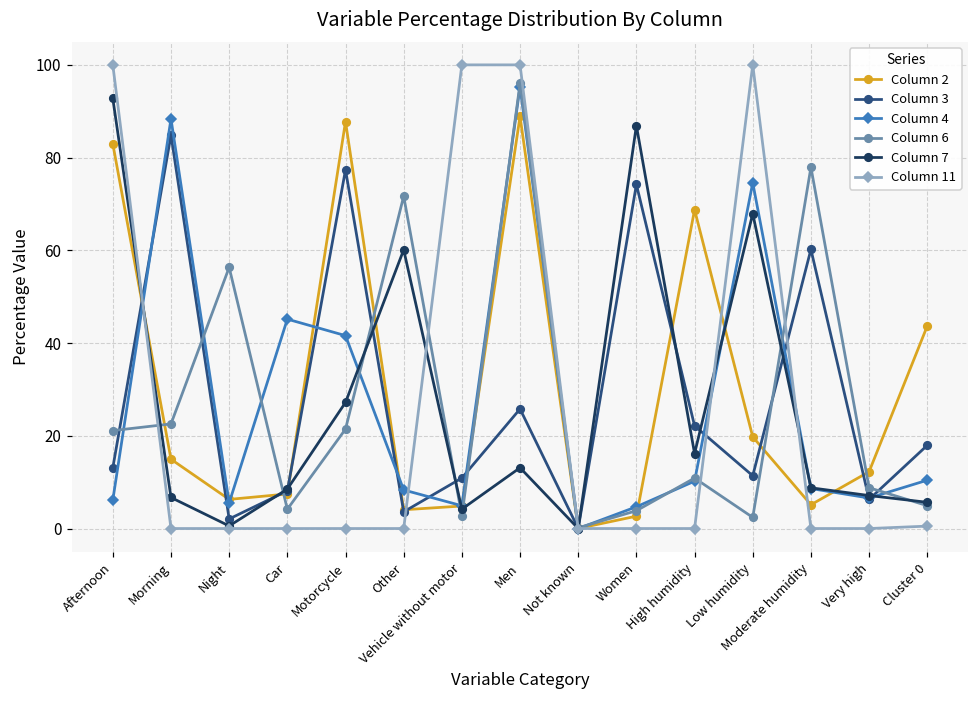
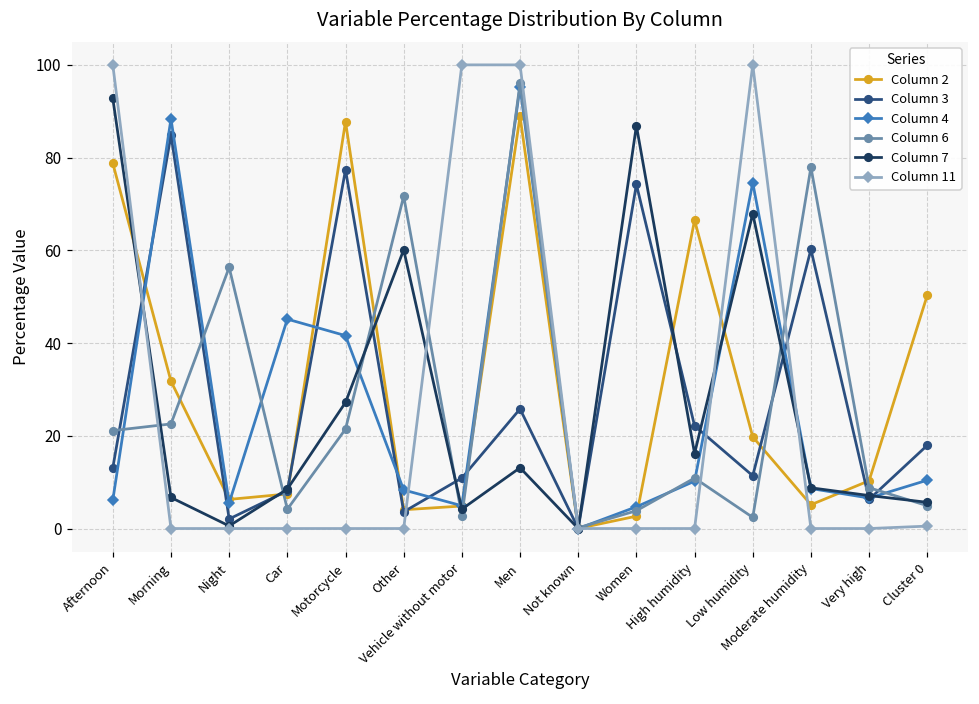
Column 2, Afternoon: 83 -> 79
Column 2, Morning: 15 -> 32
Column 2, High humidity: 69 -> 66
Column 2, Very high: 12 -> 10
Column 2, Cluster 0: 44 -> 50
